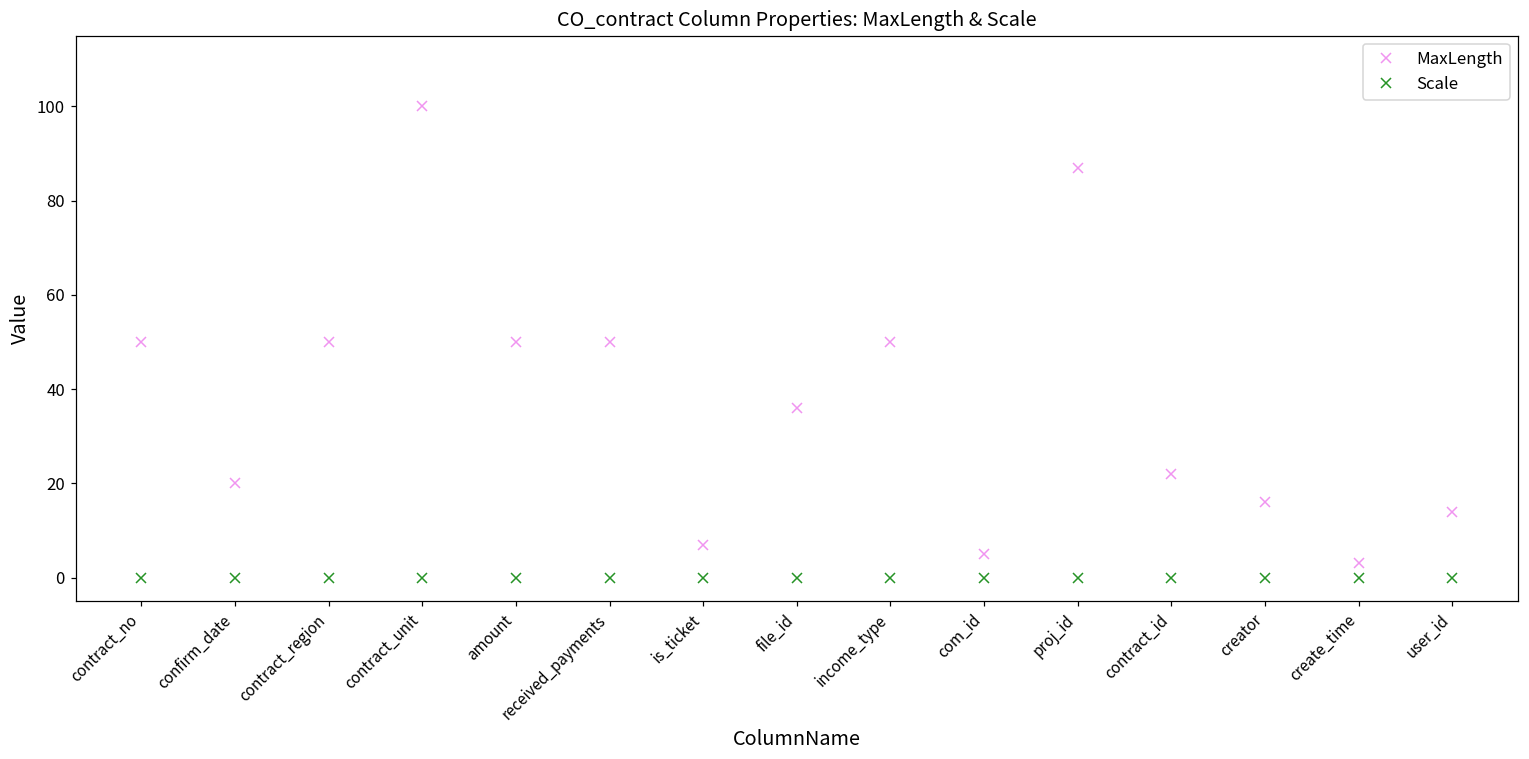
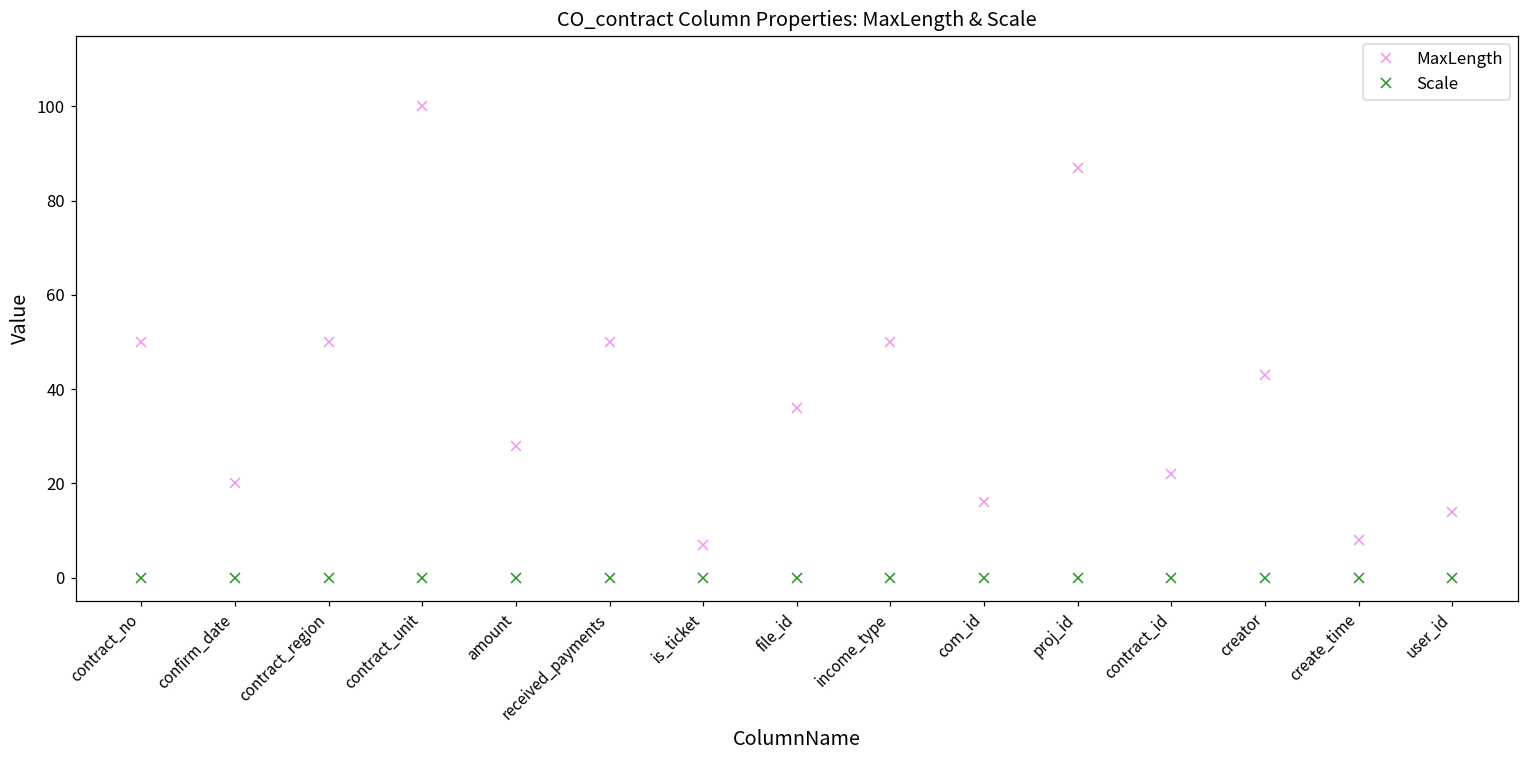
MaxLength, amount: 50 -> 28
MaxLength, com_id: 5 -> 16
MaxLength, creator: 16 -> 43
MaxLength, create_time: 3 -> 8
